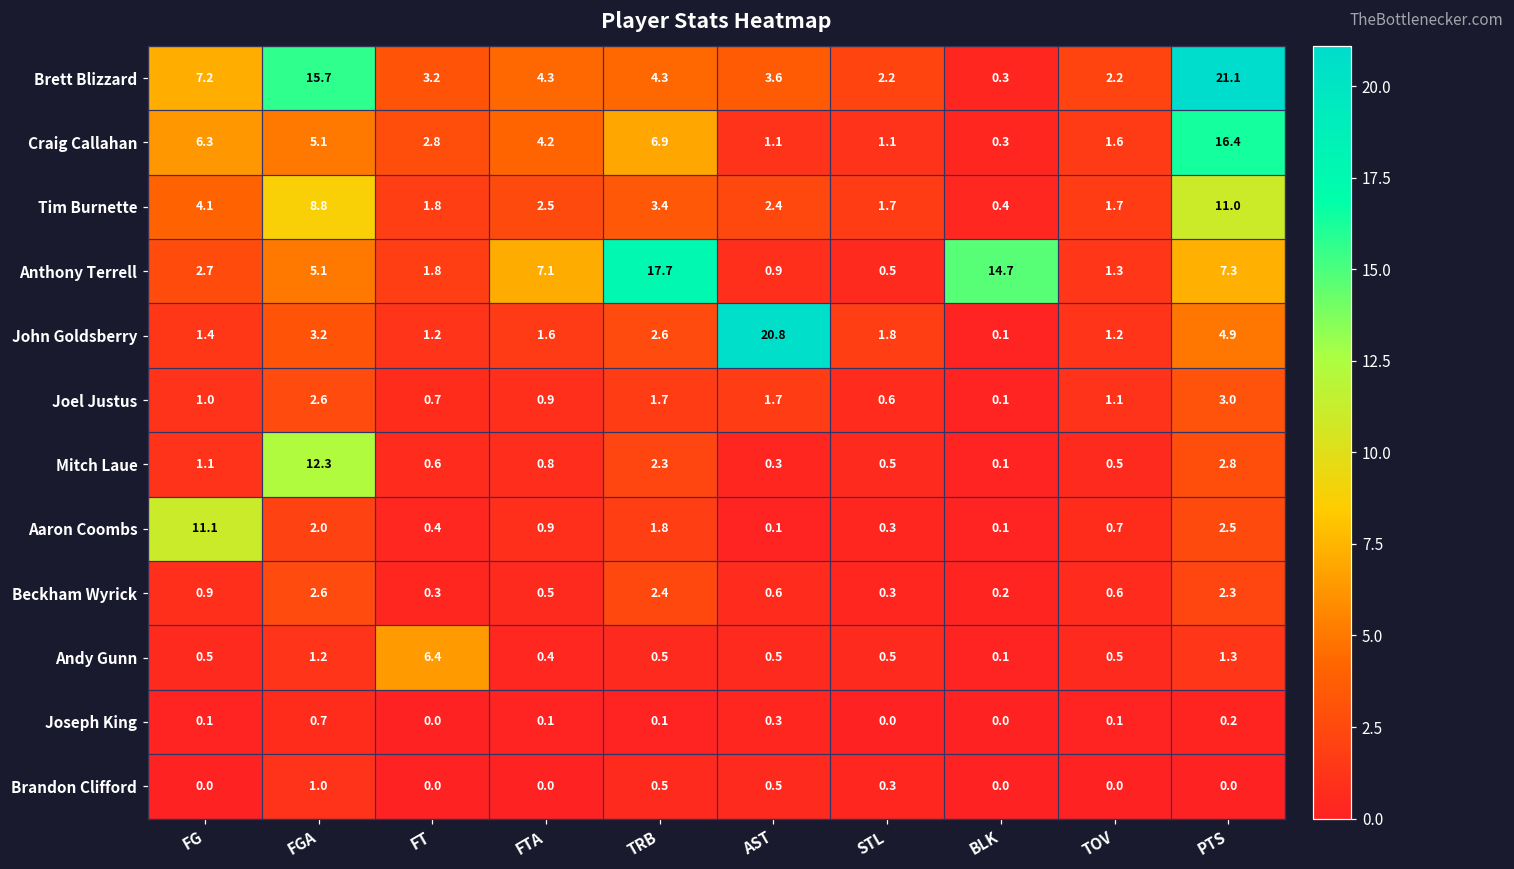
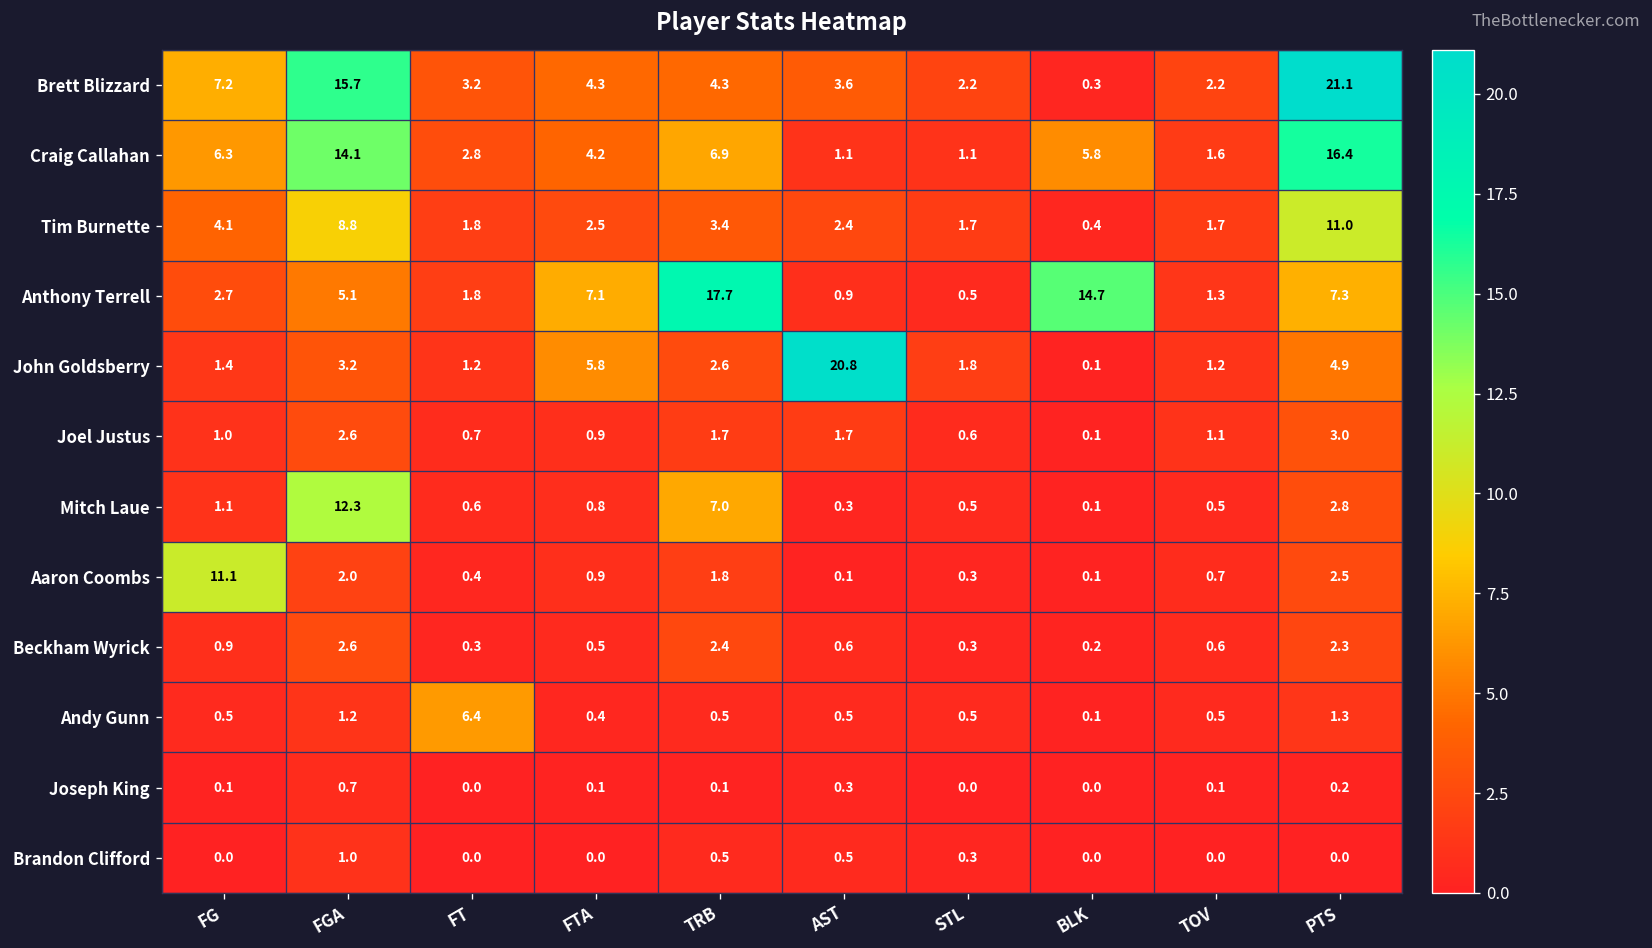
Craig Callahan, FGA: 5.1 -> 14.1
Craig Callahan, BLK: 0.3 -> 5.8
John Goldsberry, FTA: 1.6 -> 5.8
Mitch Laue, TRB: 2.3 -> 7.0
